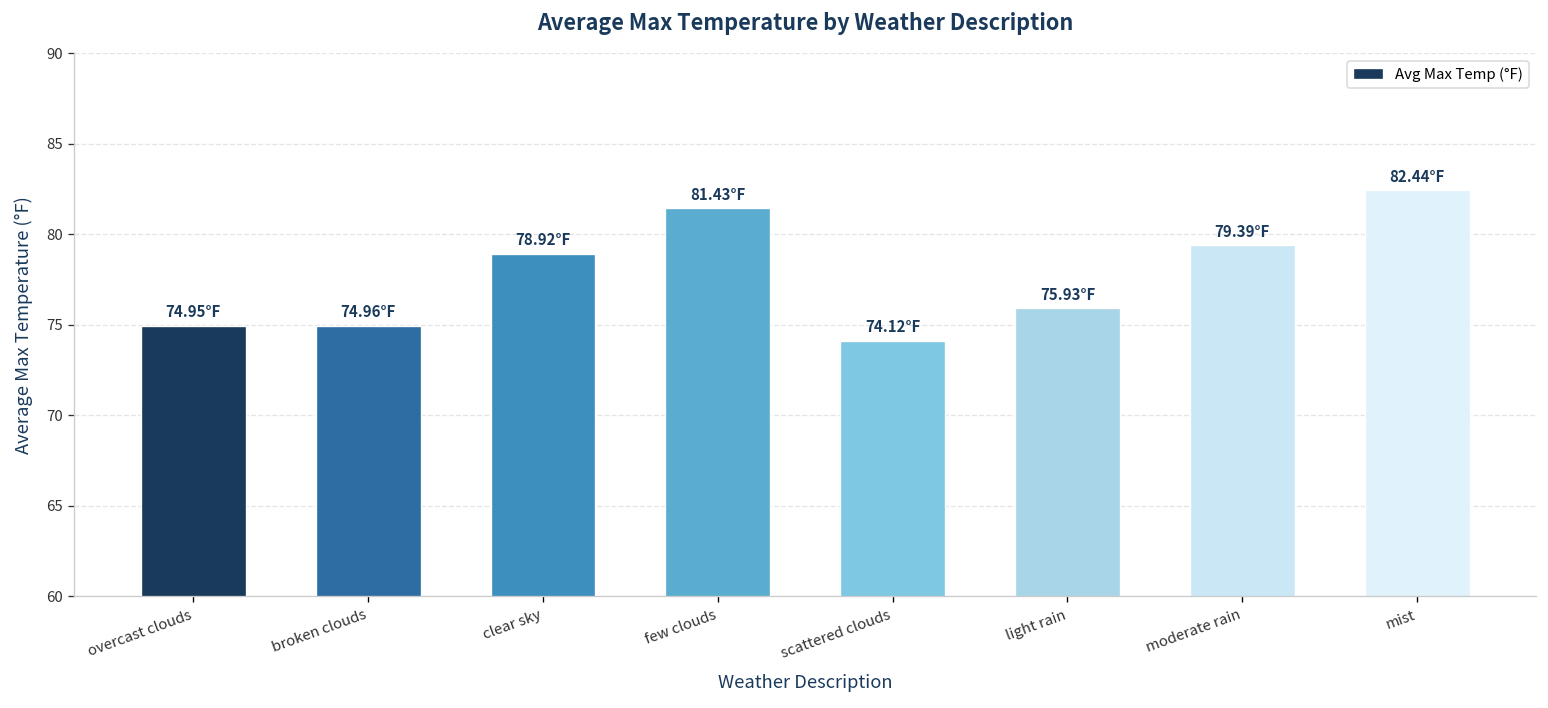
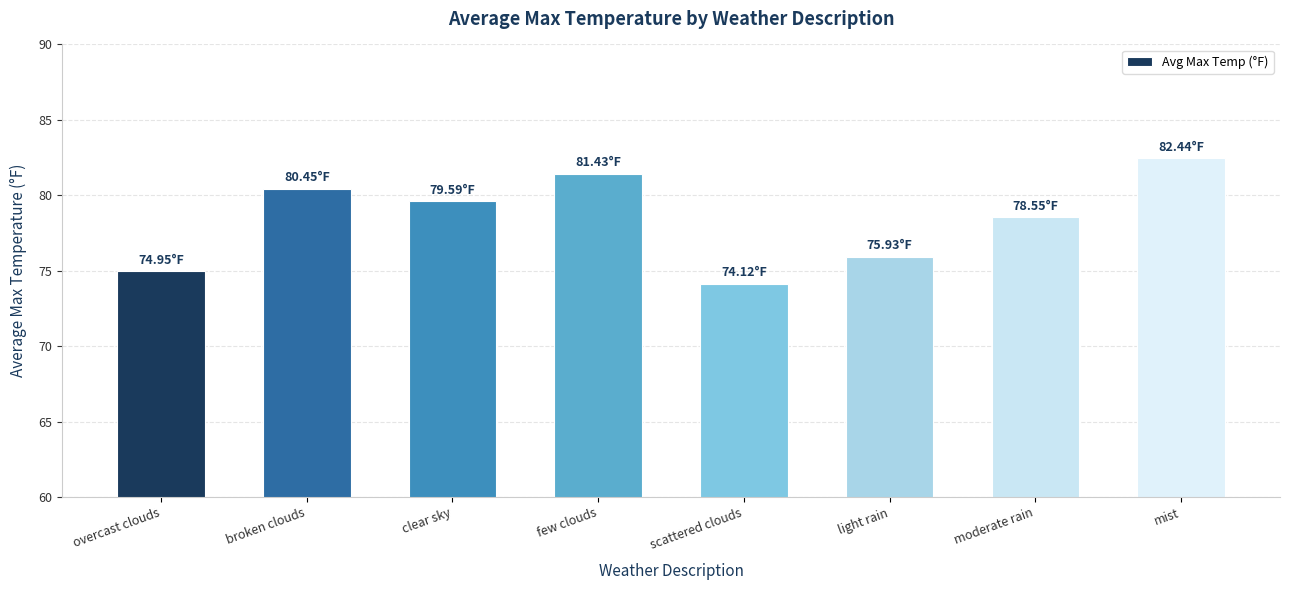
broken clouds: 74.96°F -> 80.45°F
clear sky: 78.92°F -> 79.59°F
moderate rain: 79.39°F -> 78.55°F
